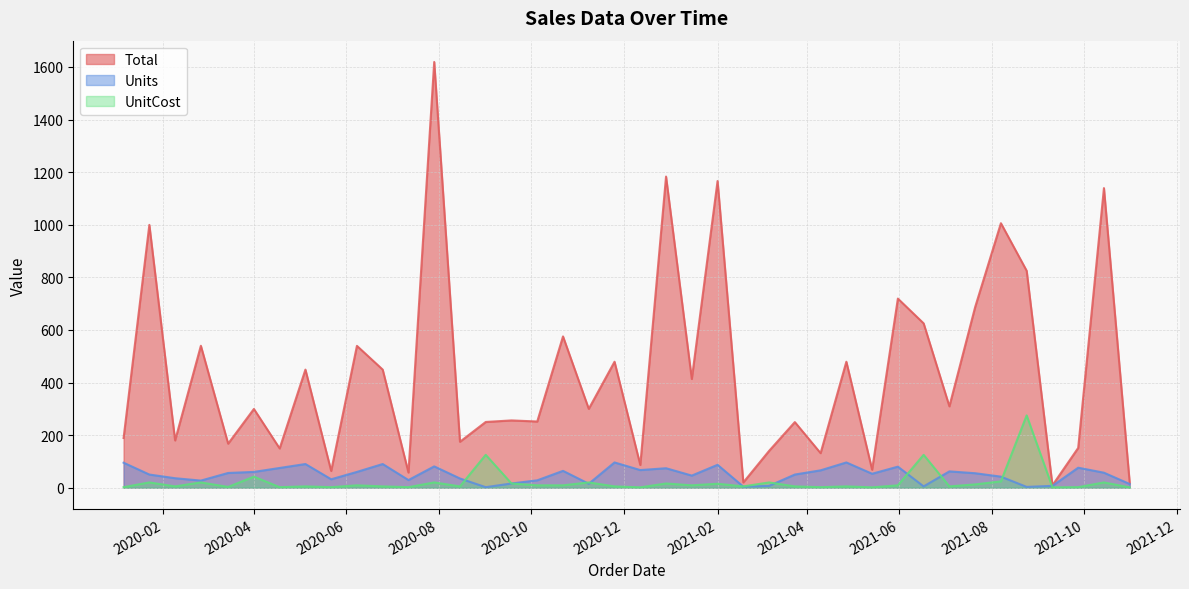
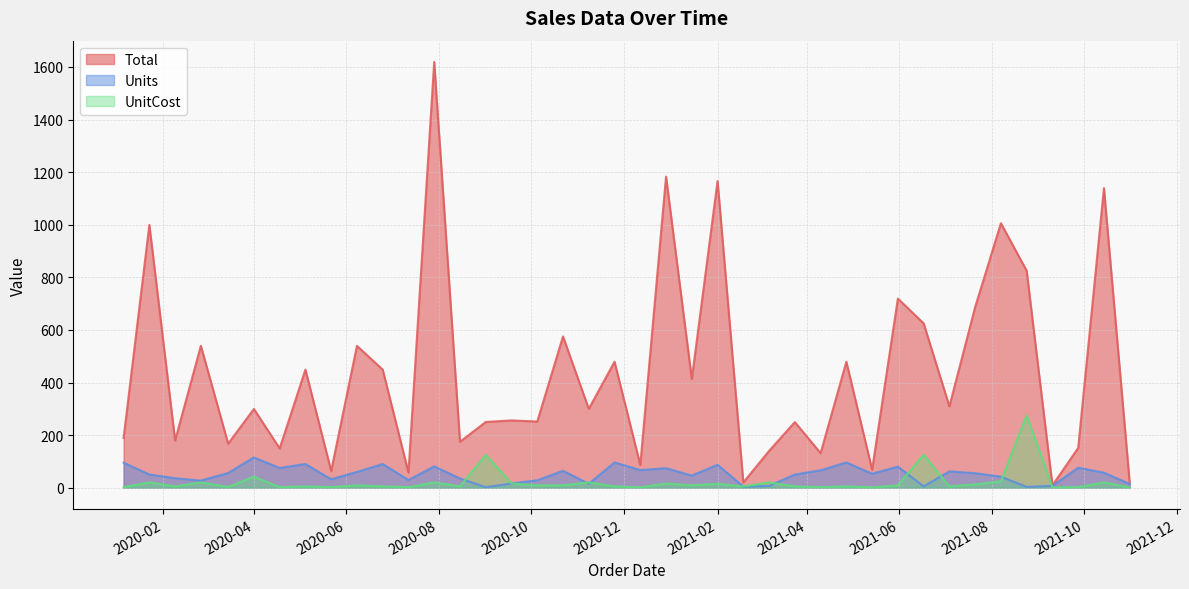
Units, 2020-04: 60 -> 120
